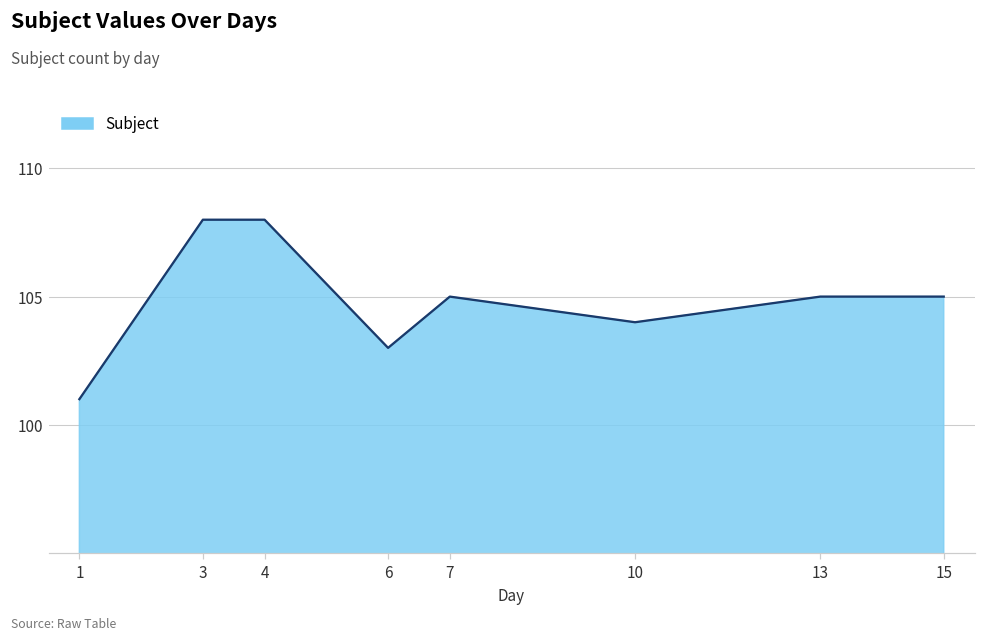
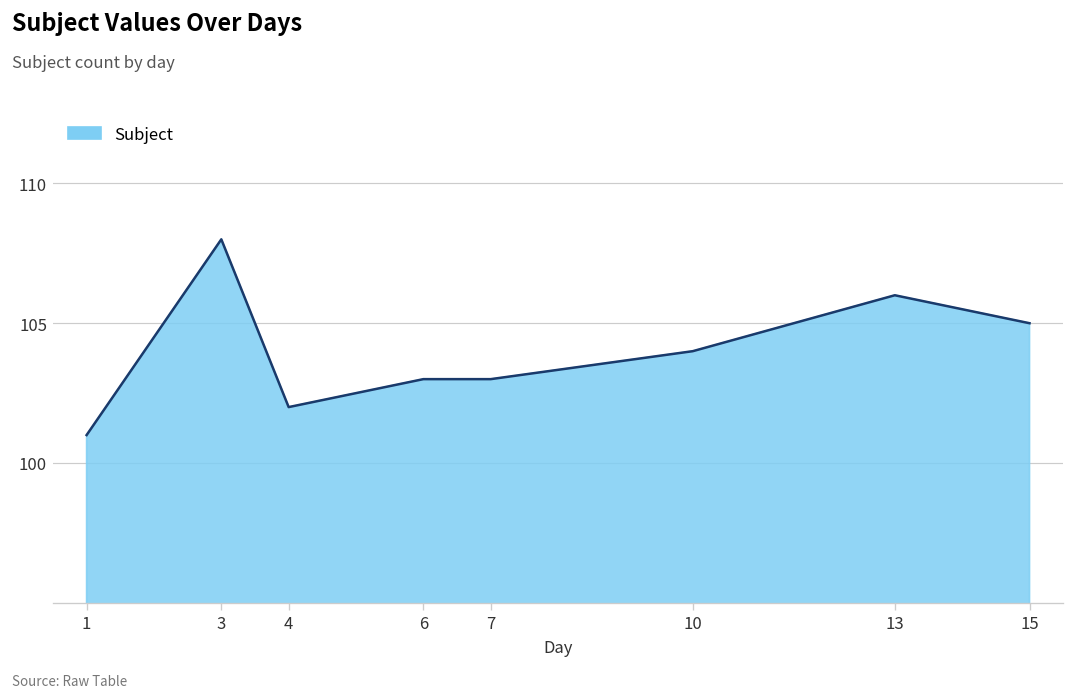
4: 108 -> 102
7: 105 -> 103
13: 105 -> 106
